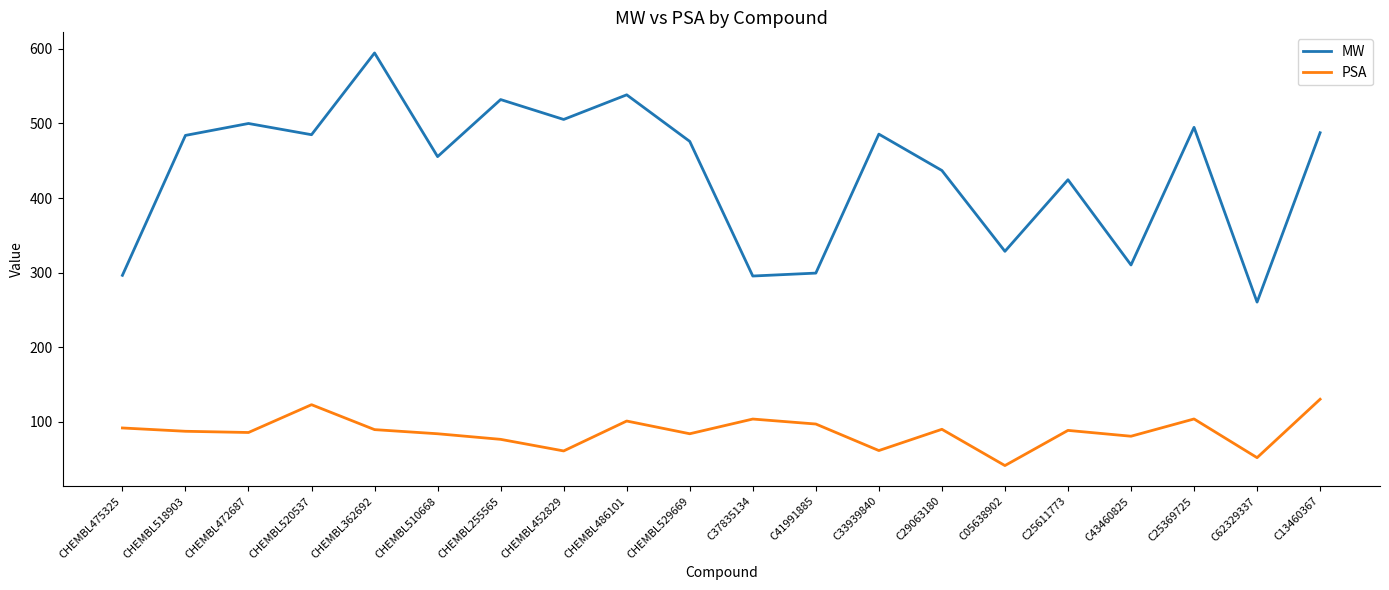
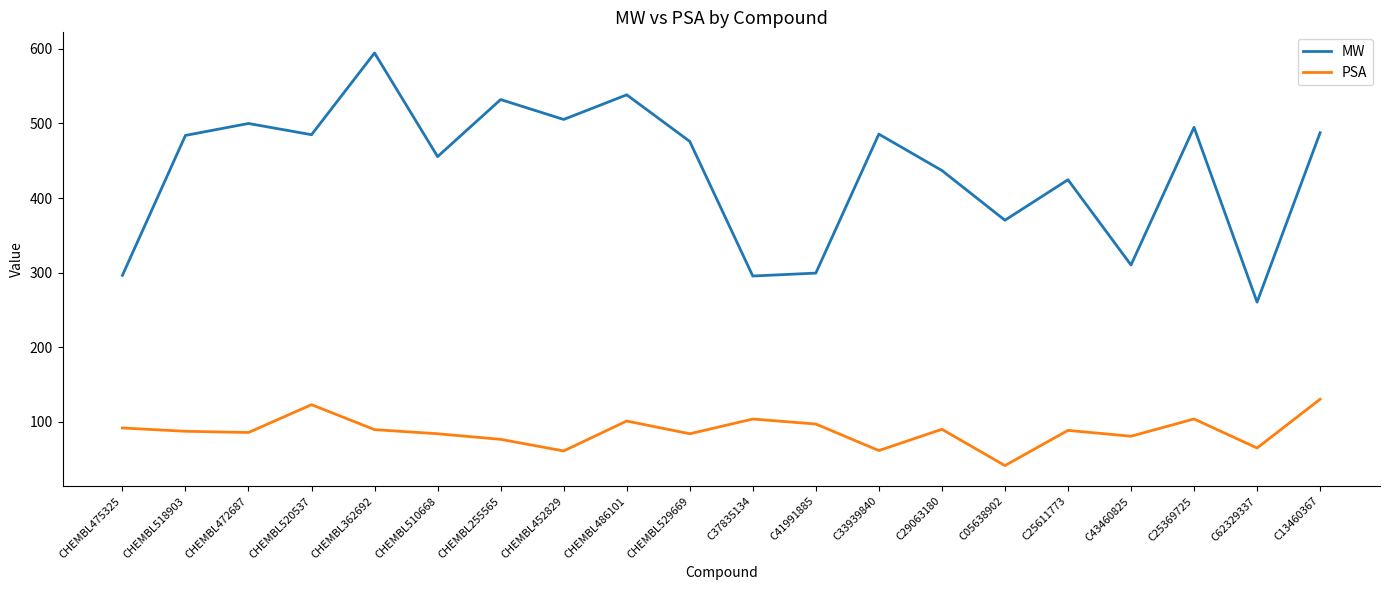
MW, C05638902: 330 -> 370
PSA, C62329337: 50 -> 60
